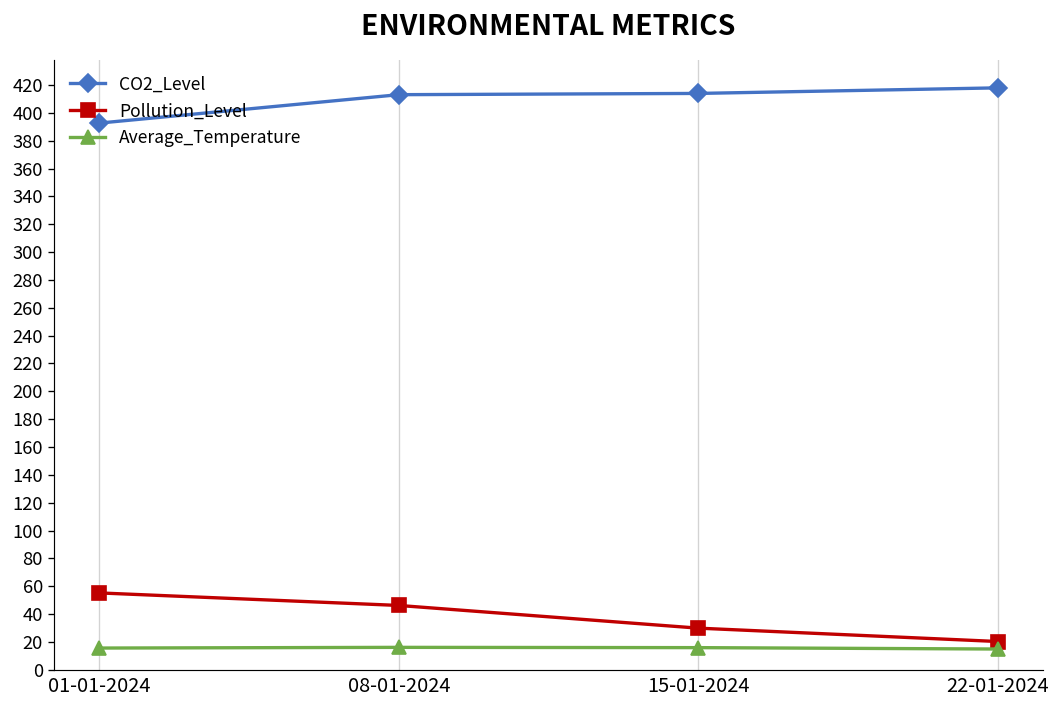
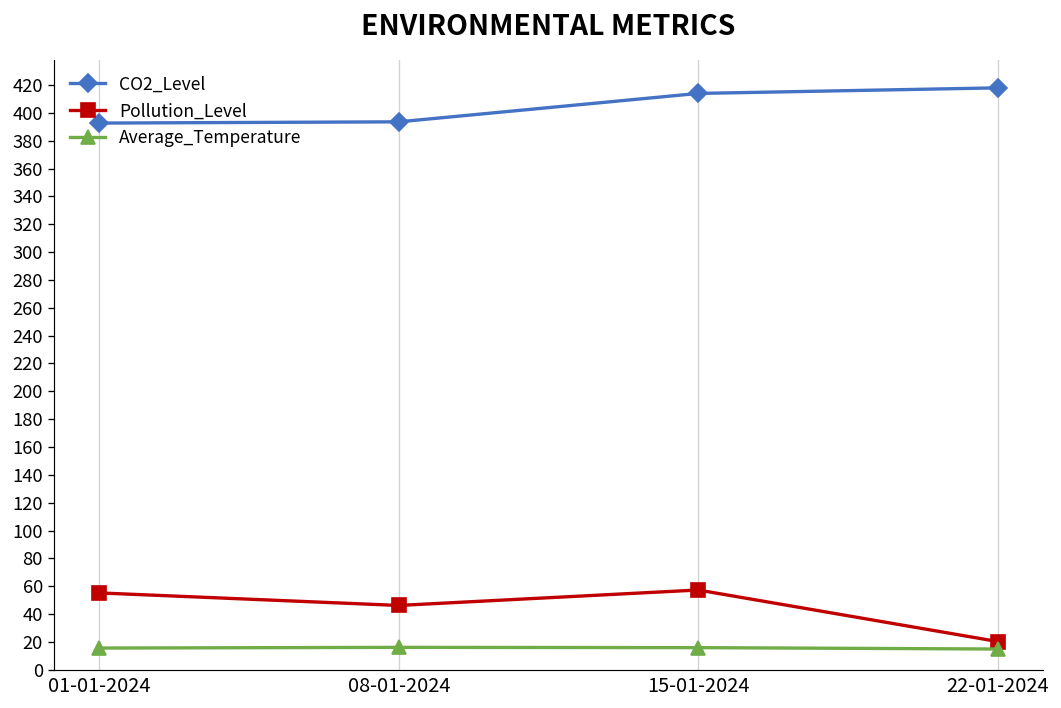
CO2_Level, 08-01-2024: 413 -> 394
Pollution_Level, 15-01-2024: 30 -> 57
